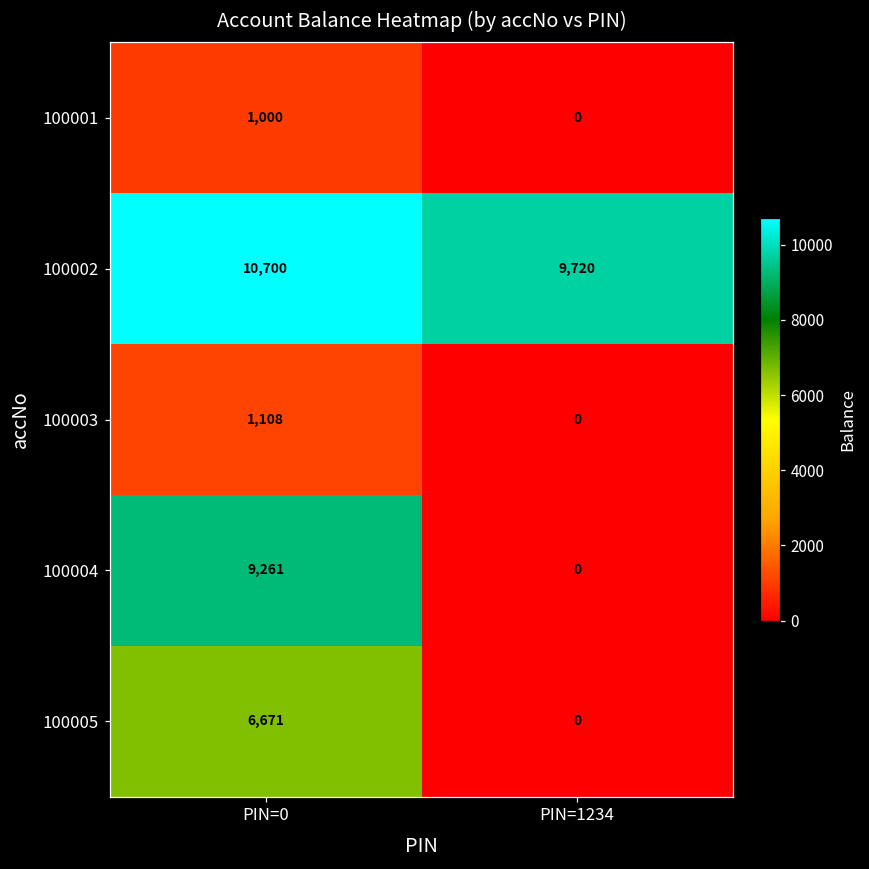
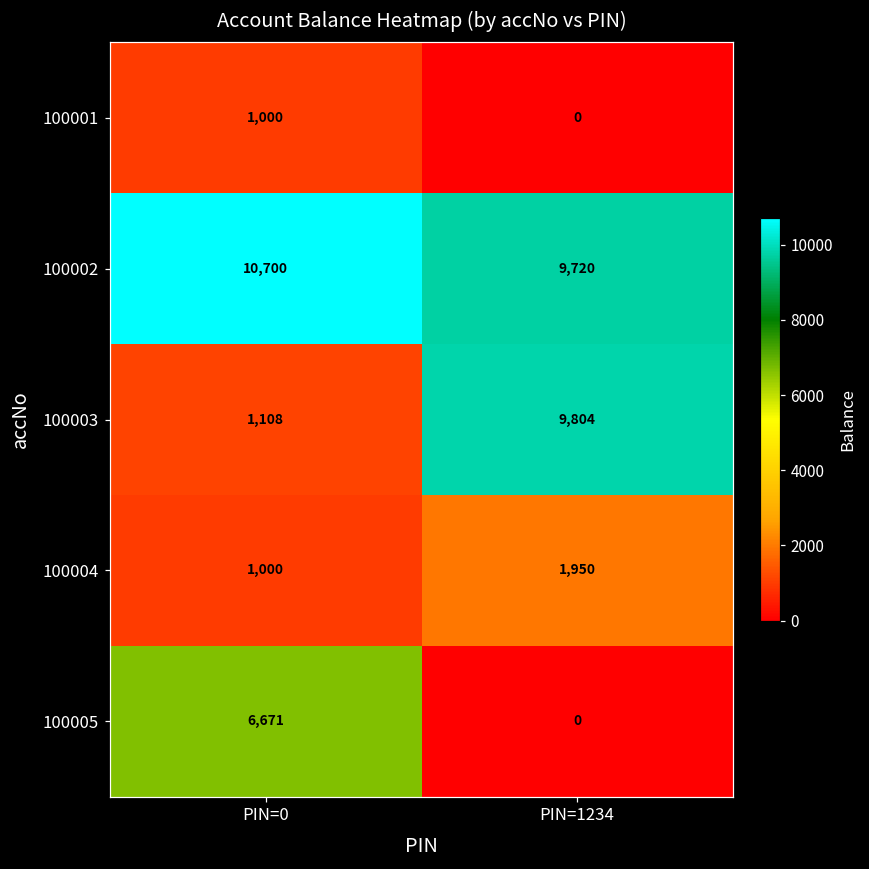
100003, PIN=1234: 0 -> 9,804
100004, PIN=0: 9,261 -> 1,000
100004, PIN=1234: 0 -> 1,950
